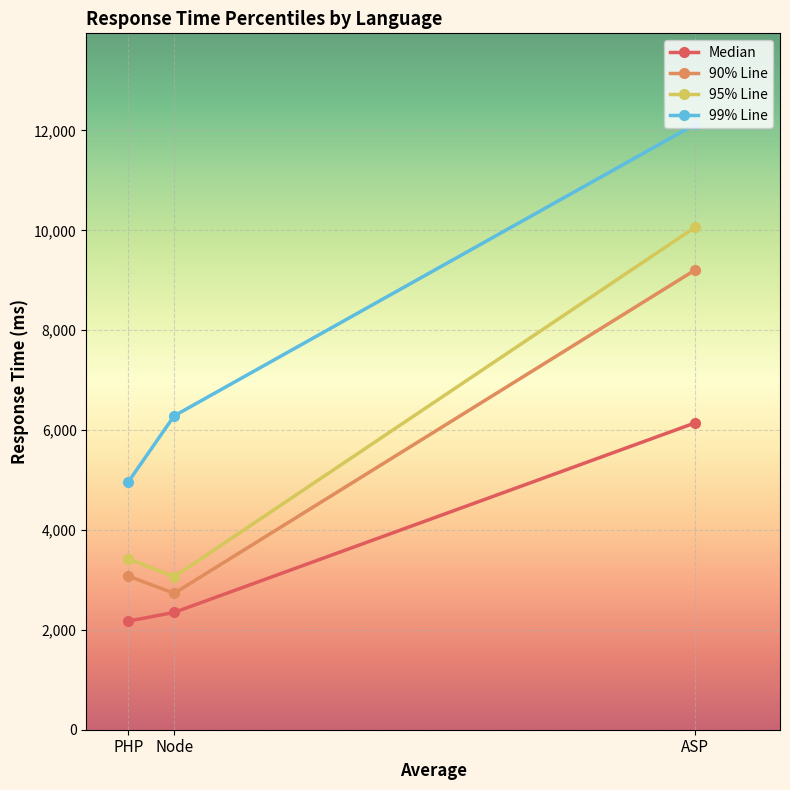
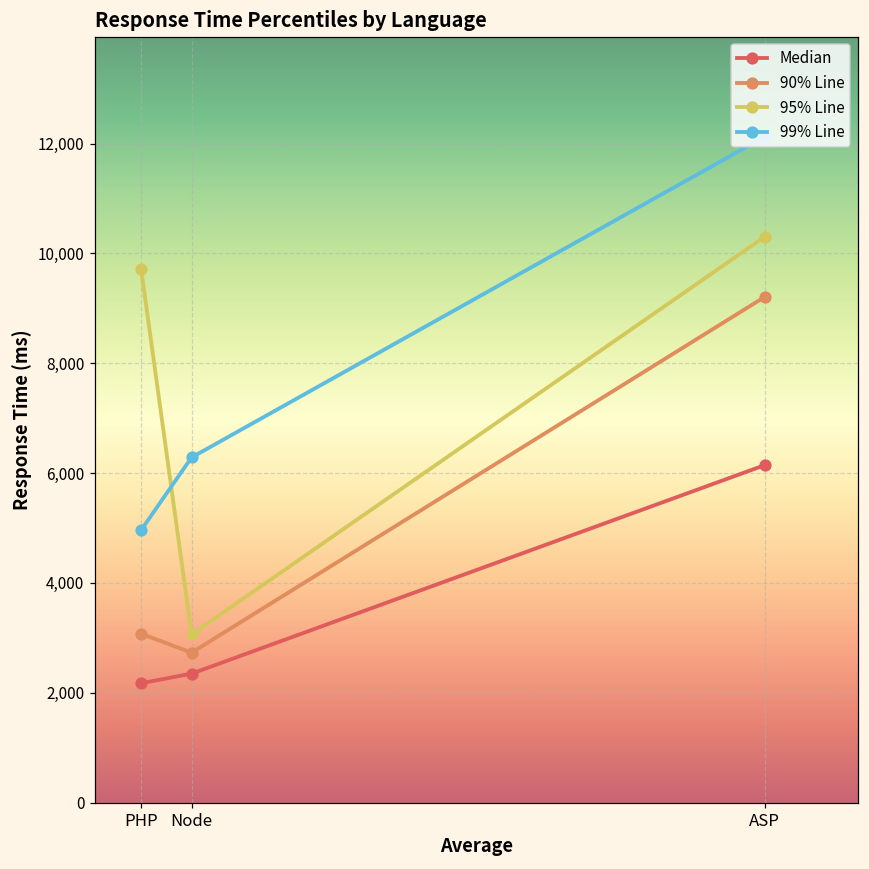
95% Line, PHP: 3,400 -> 9,700
95% Line, ASP: 10,100 -> 10,300
